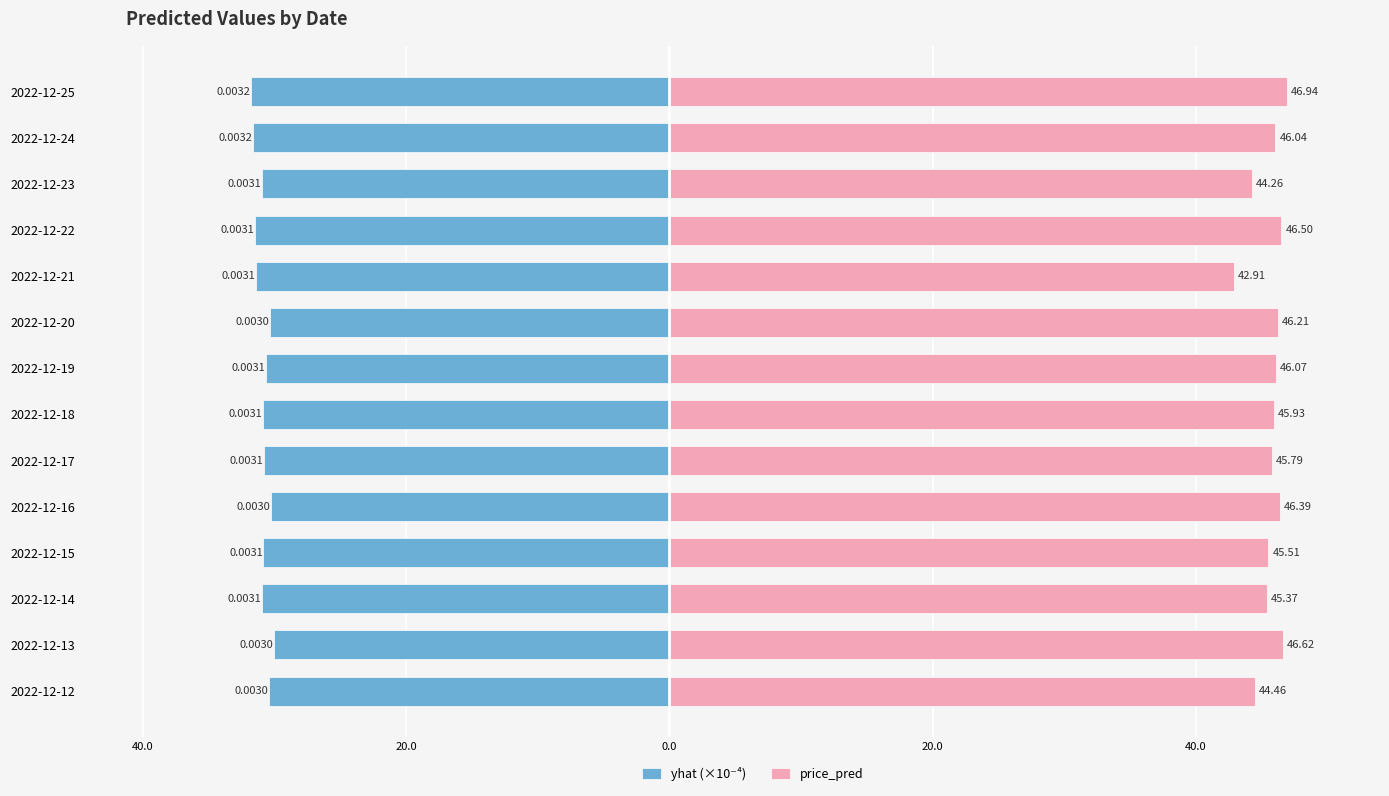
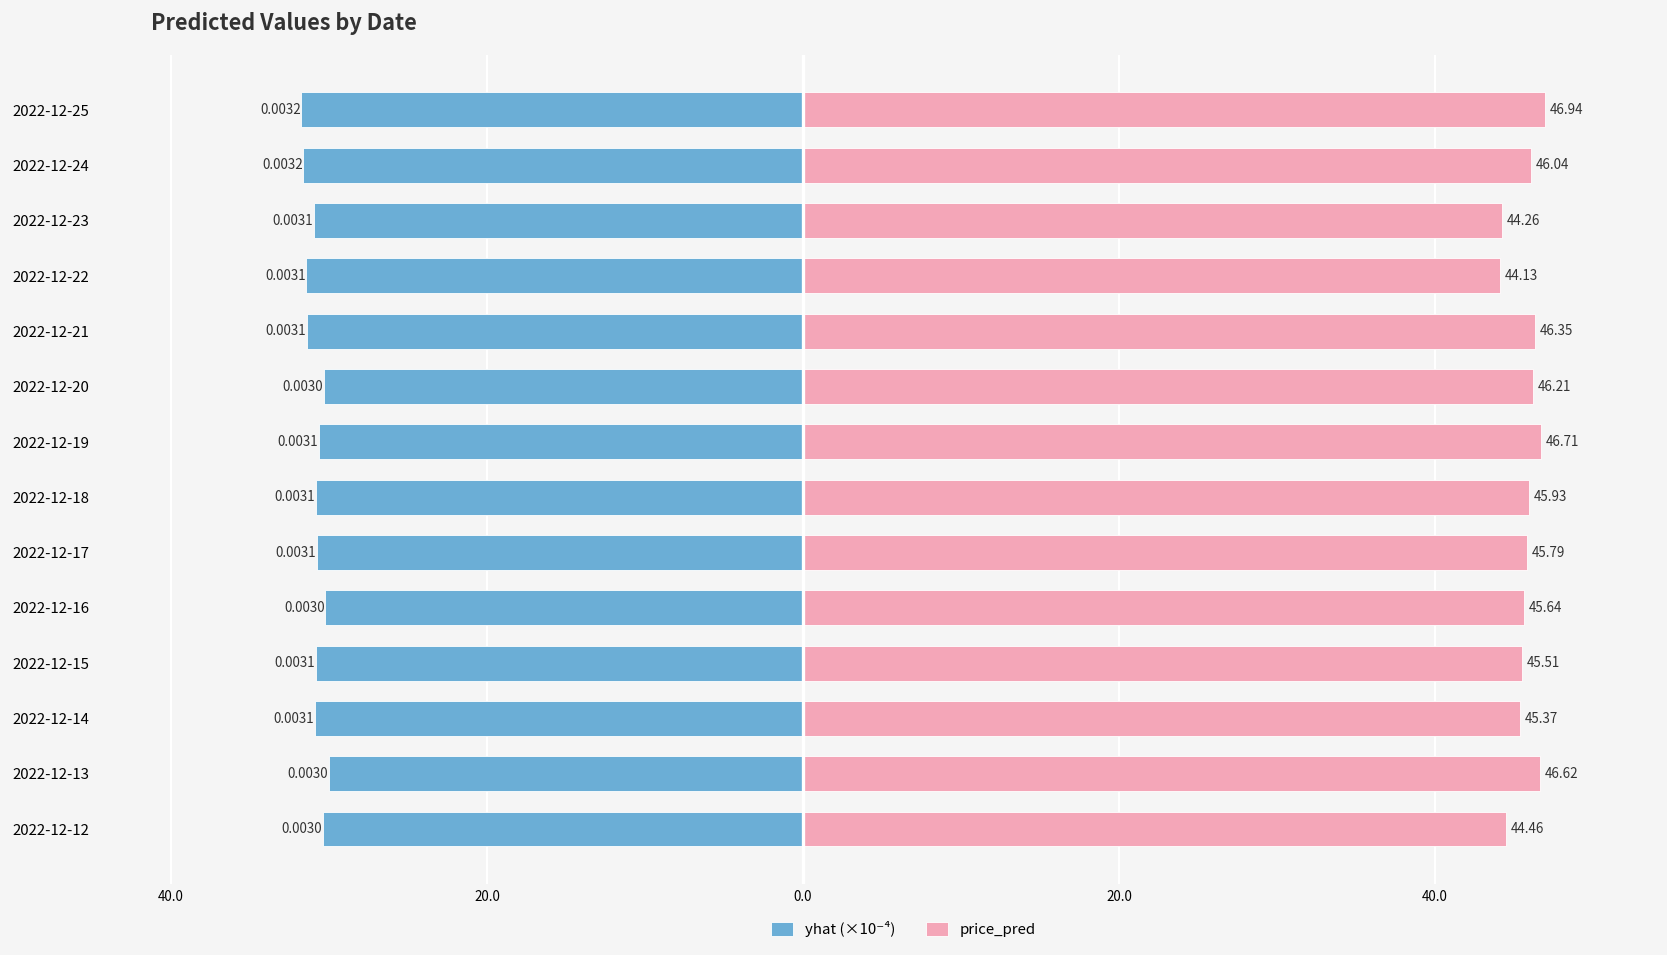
price_pred, 2022-12-22: 46.50 -> 44.13
price_pred, 2022-12-21: 42.91 -> 46.35
price_pred, 2022-12-19: 46.07 -> 46.71
price_pred, 2022-12-16: 46.39 -> 45.64
